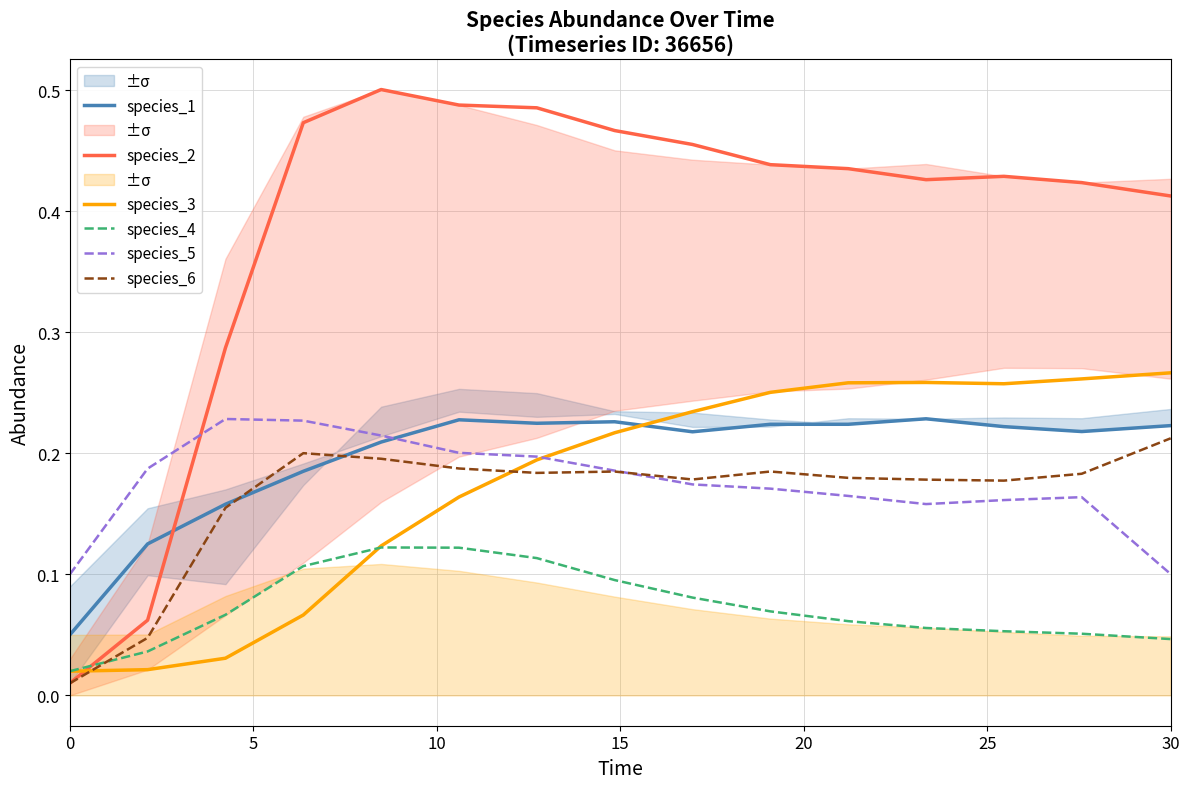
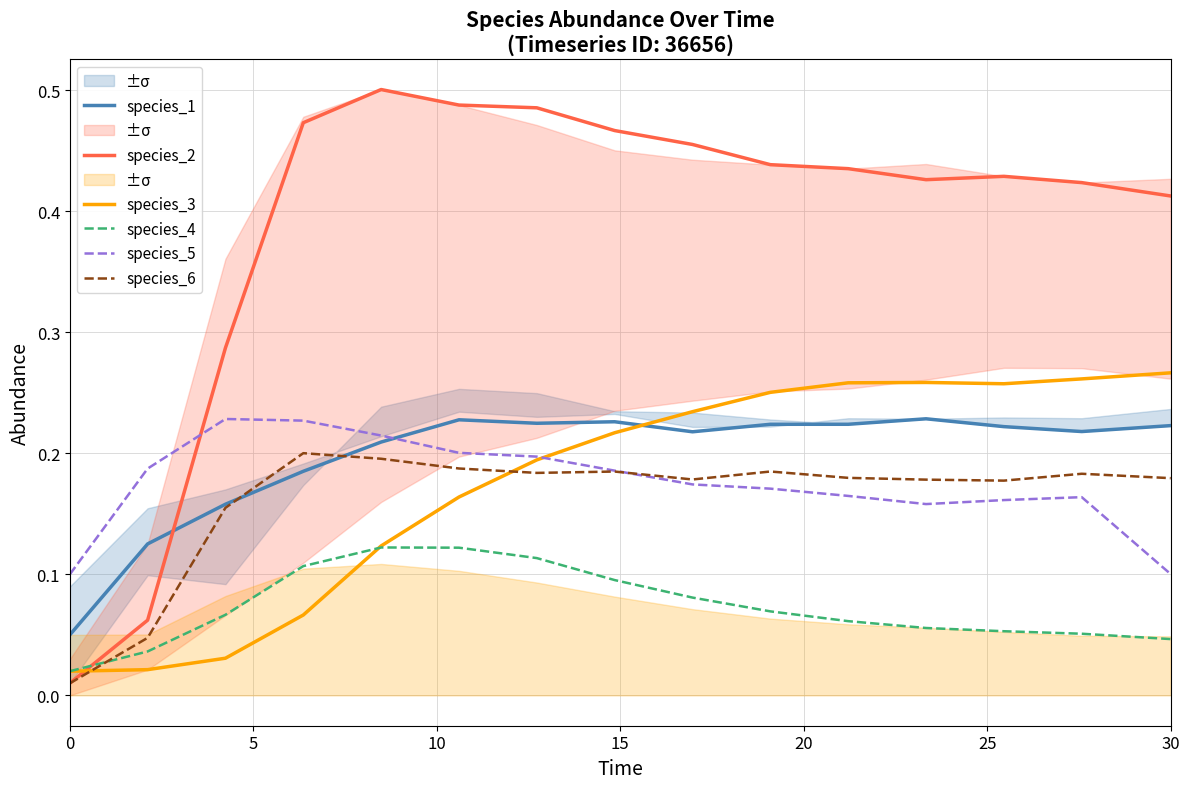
species_6, 30: 0.212 -> 0.180
